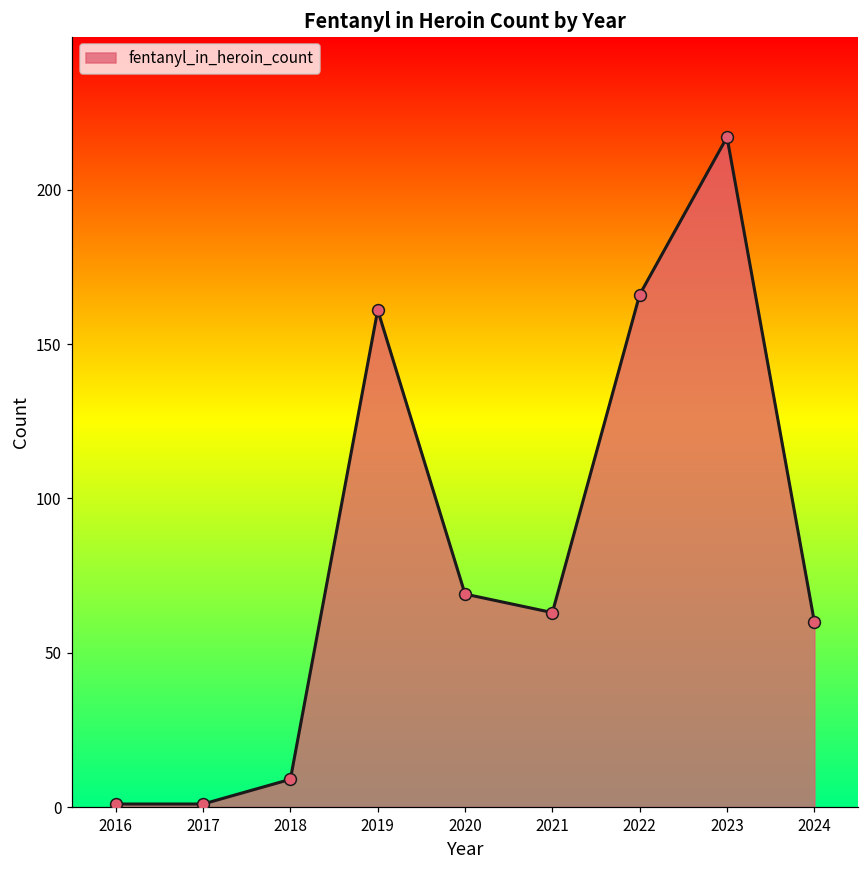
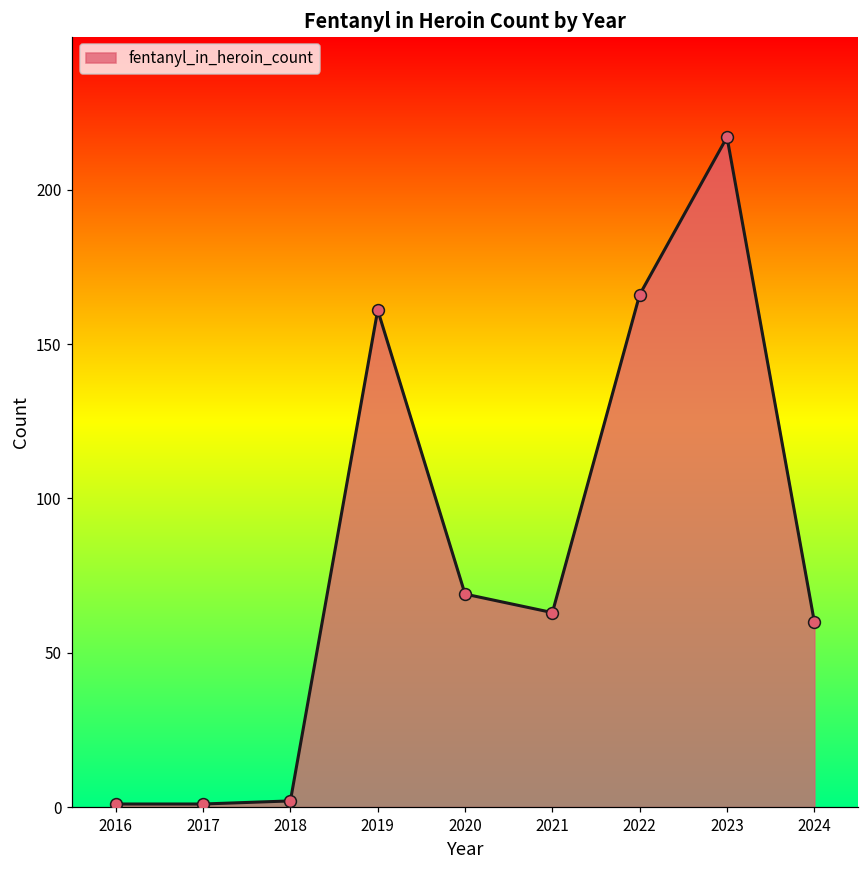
2018: 9 -> 2
